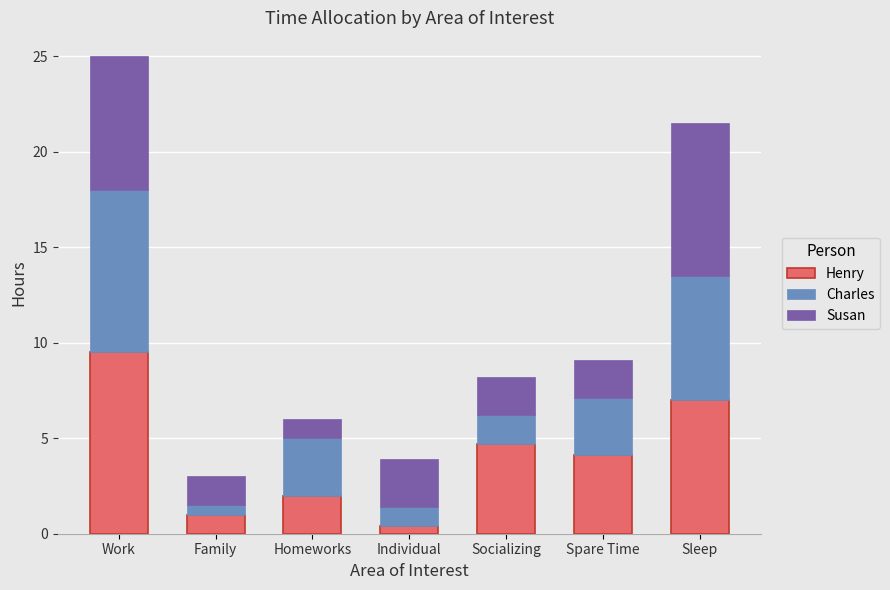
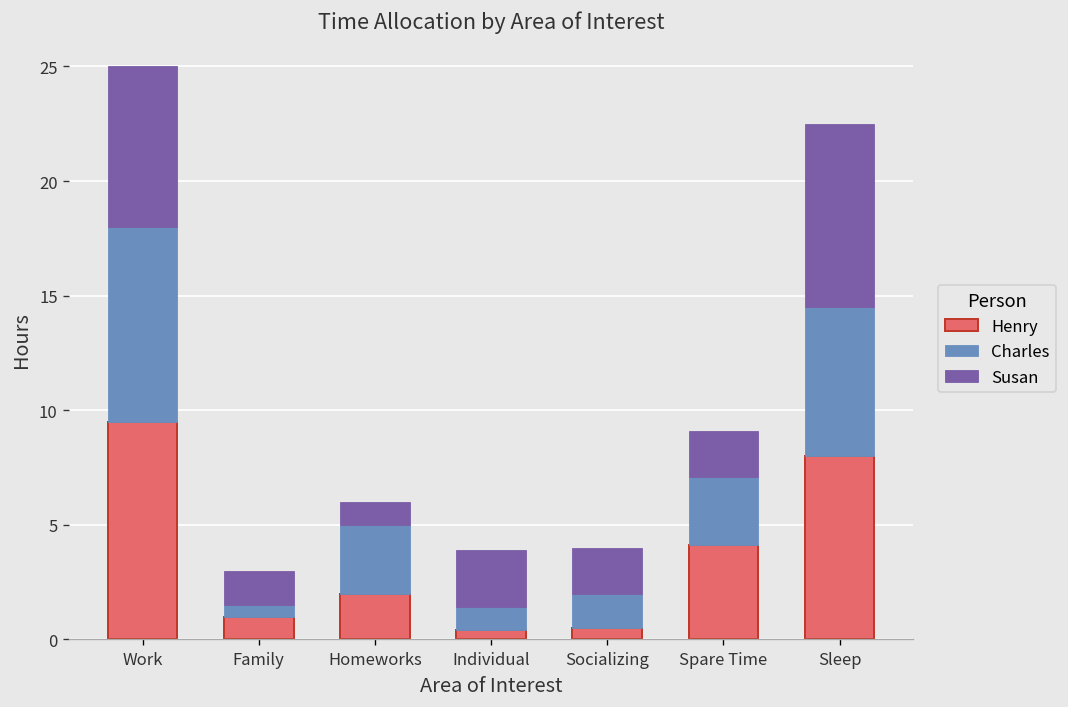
Henry, Socializing: 4.7 -> 0.5
Henry, Sleep: 7 -> 8
